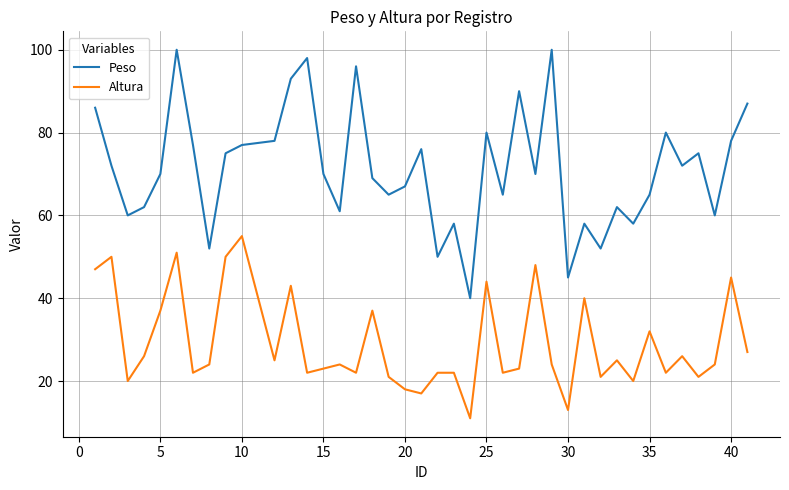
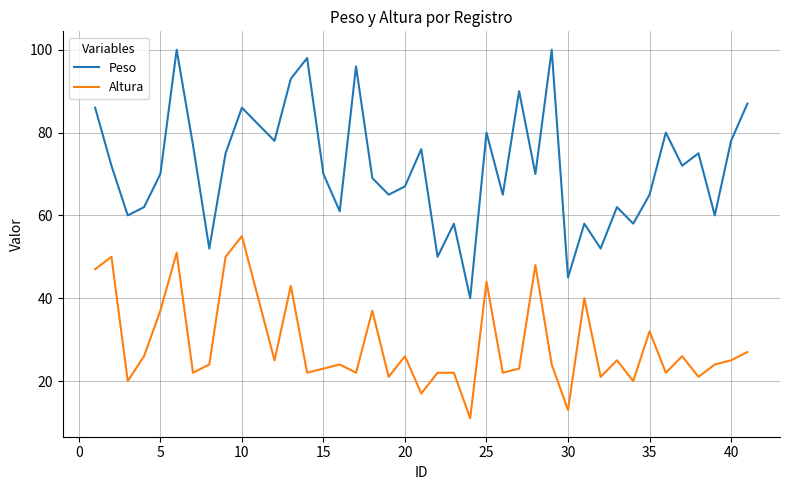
Peso, 10: 77 -> 86
Altura, 20: 18 -> 26
Altura, 40: 45 -> 25
